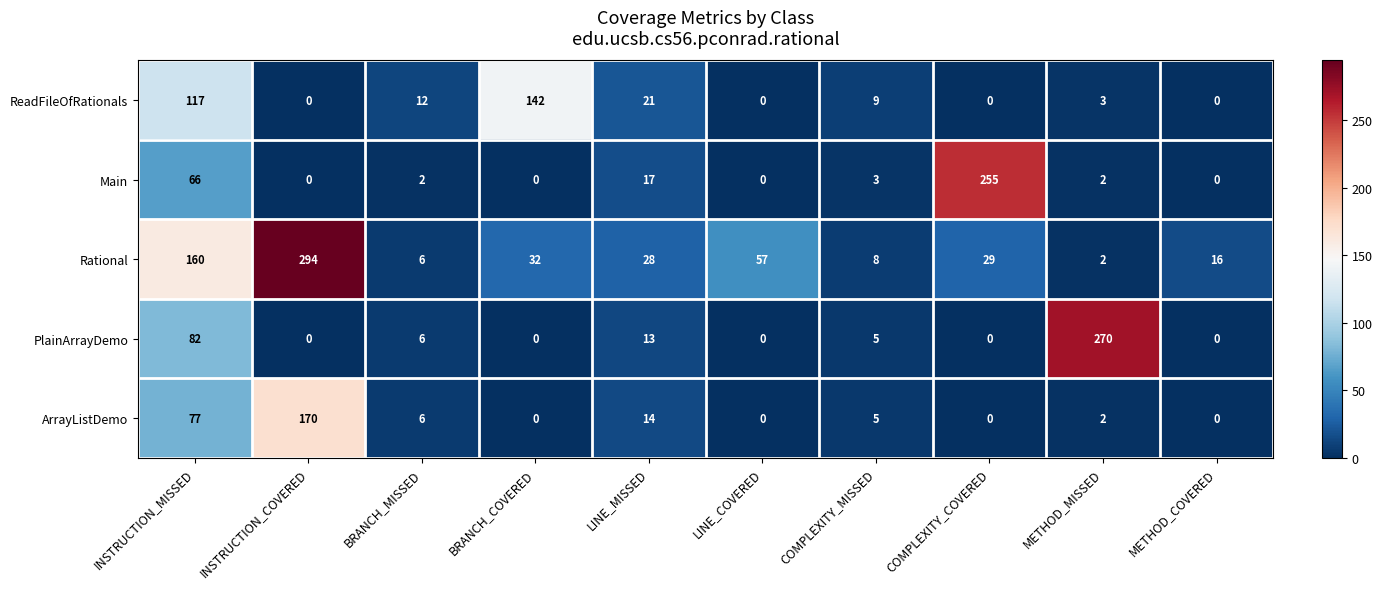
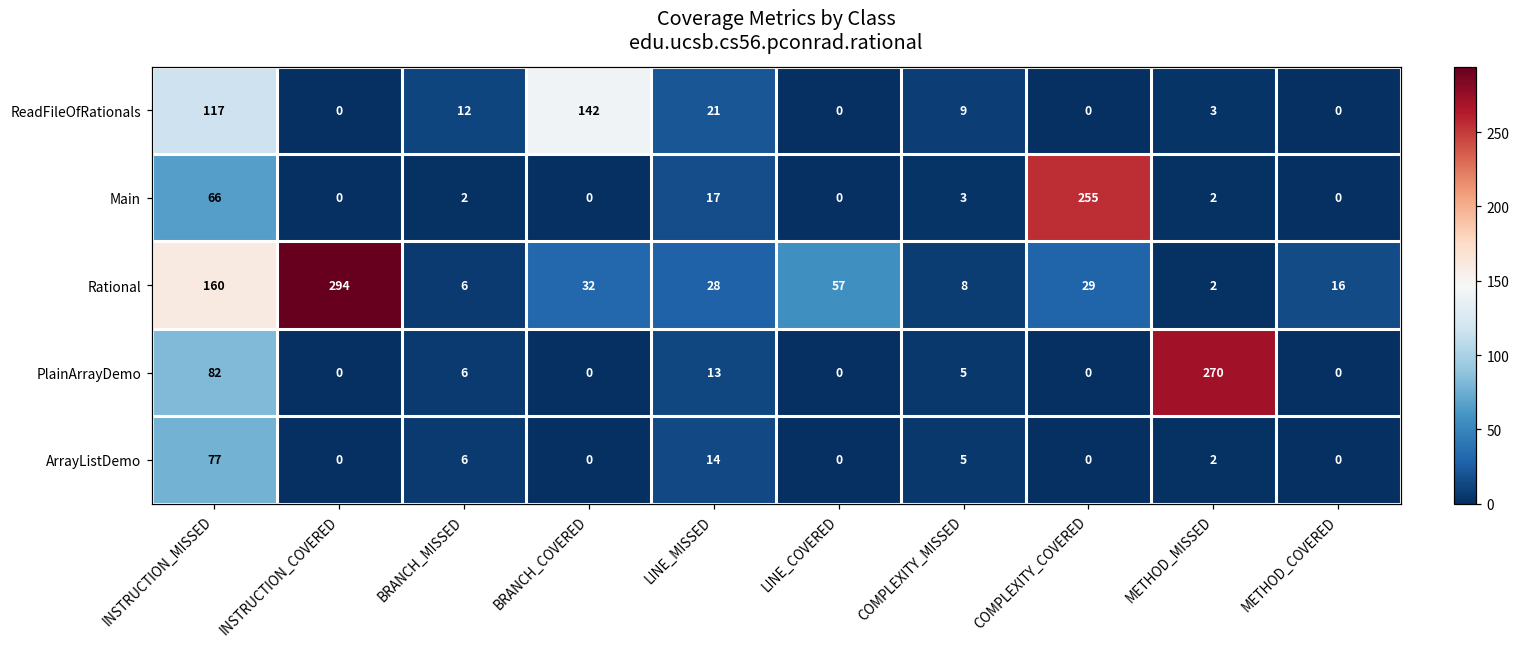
ArrayListDemo, INSTRUCTION_COVERED: 170 -> 0
